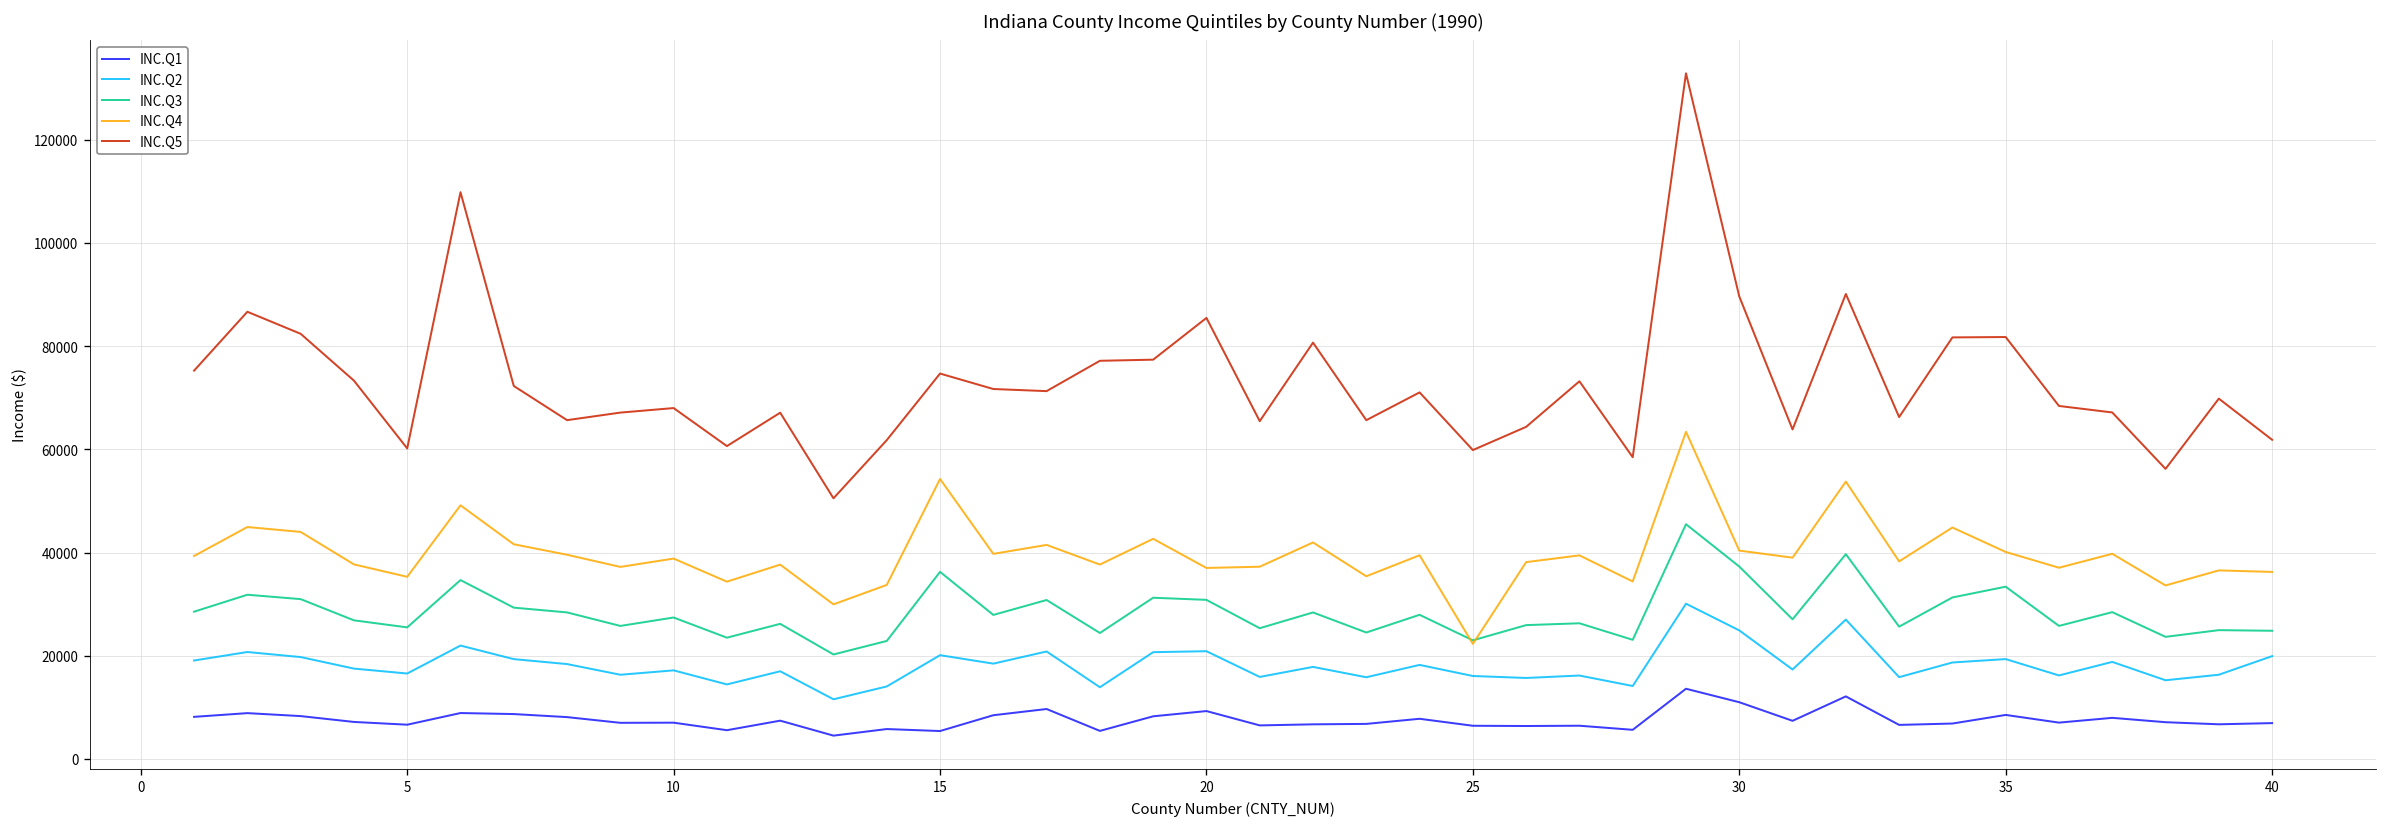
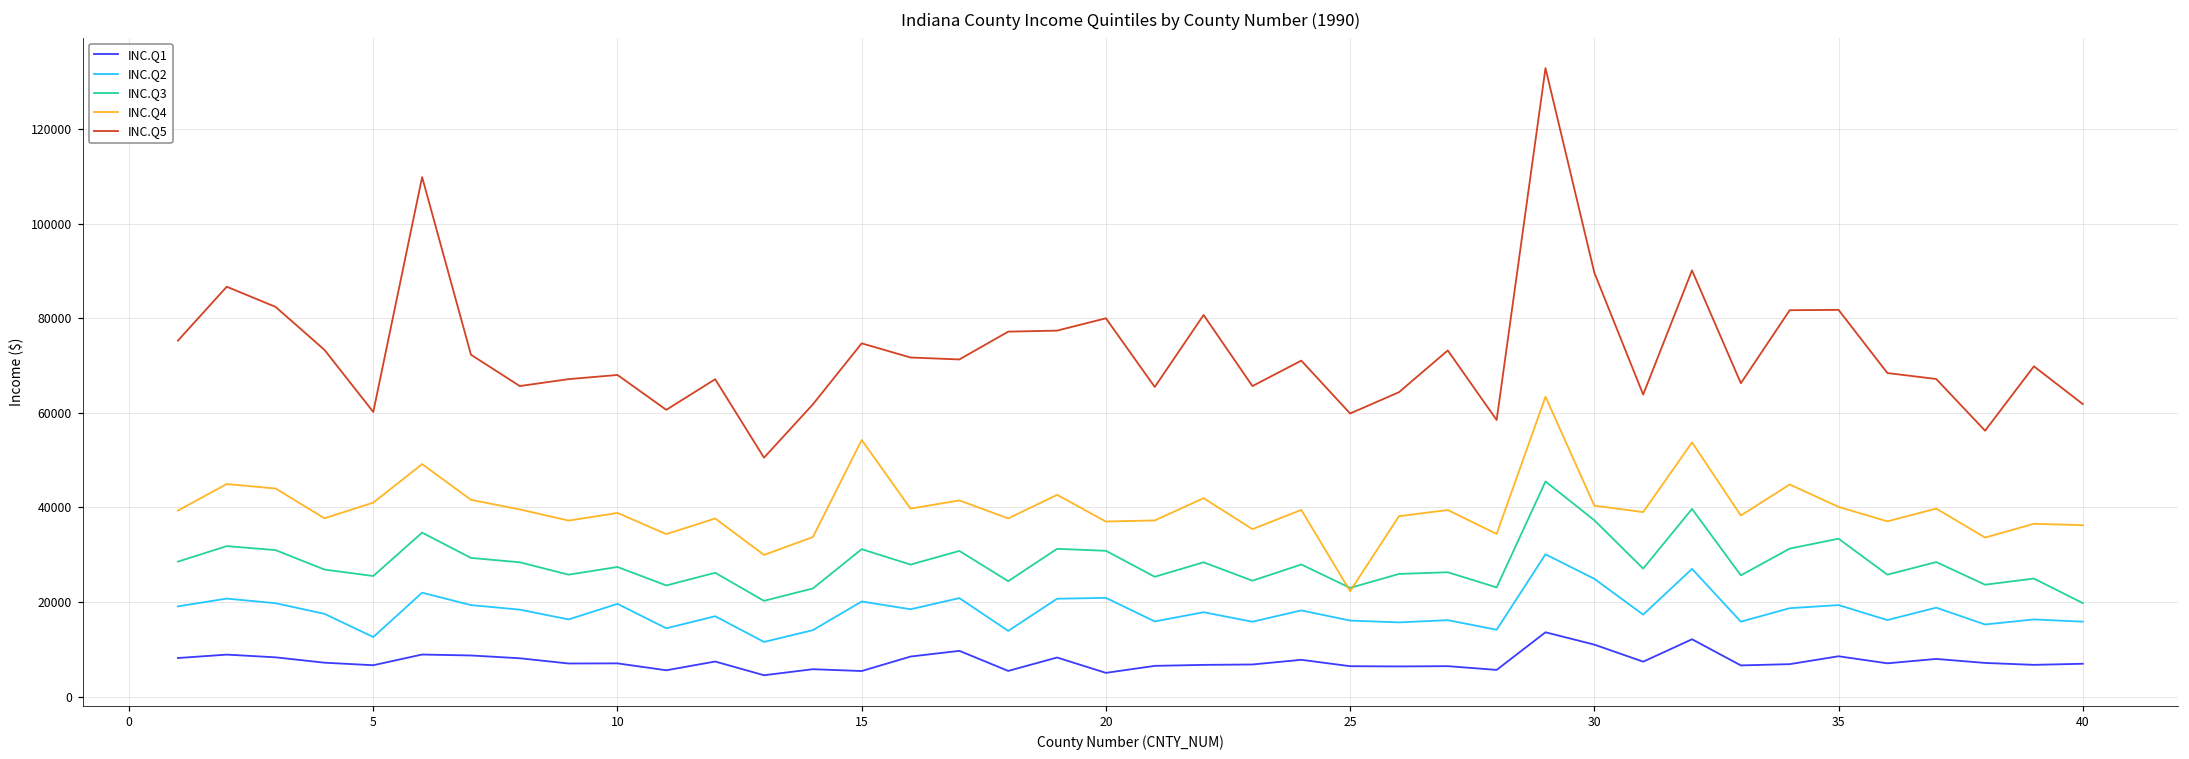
INC.Q2, 5: 17000 -> 13000
INC.Q4, 5: 35000 -> 41000
INC.Q2, 10: 17000 -> 20000
INC.Q3, 15: 36000 -> 31000
INC.Q1, 20: 9000 -> 5000
INC.Q5, 20: 85000 -> 80000
INC.Q2, 40: 20000 -> 16000
INC.Q3, 40: 25000 -> 20000
